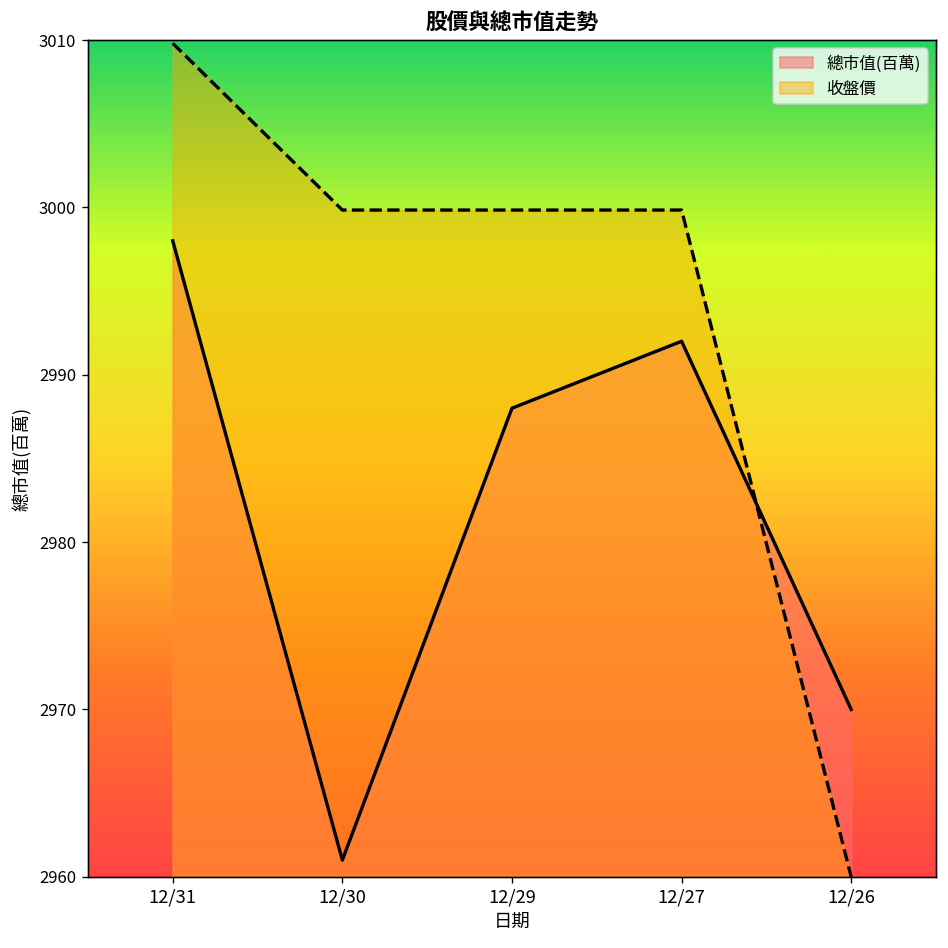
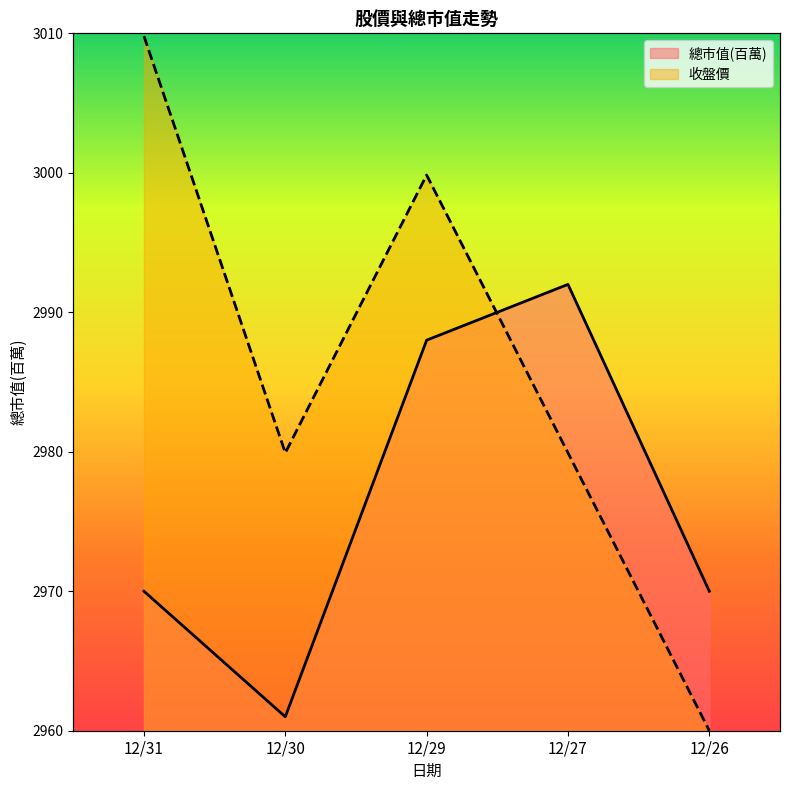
總市值(百萬), 12/31: 2998 -> 2970
收盤價, 12/30: 2999.8 -> 2979.9
收盤價, 12/27: 2999.8 -> 2979.9
